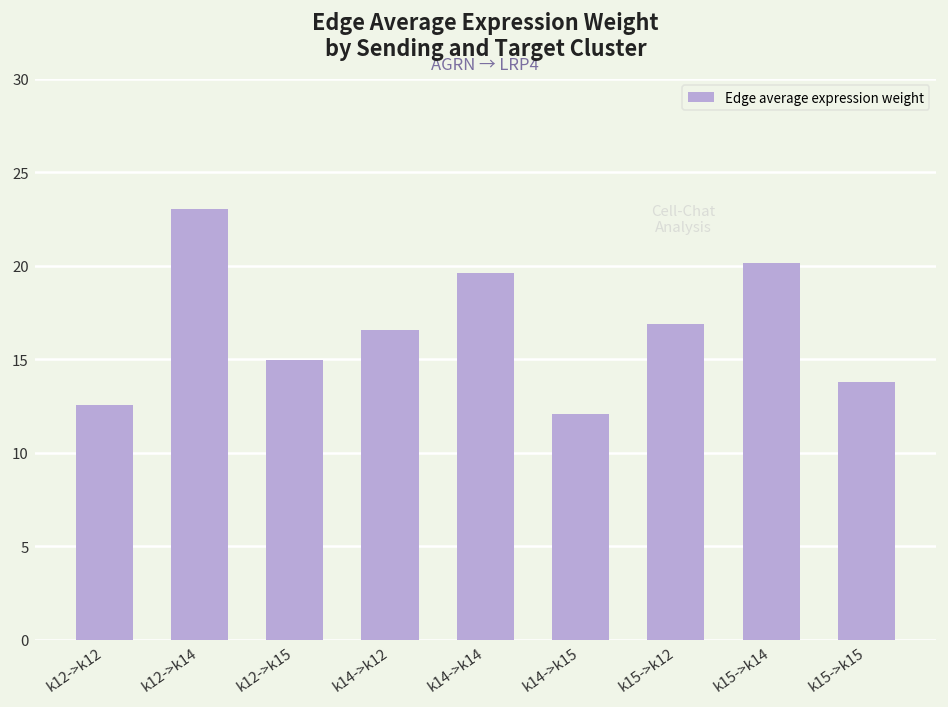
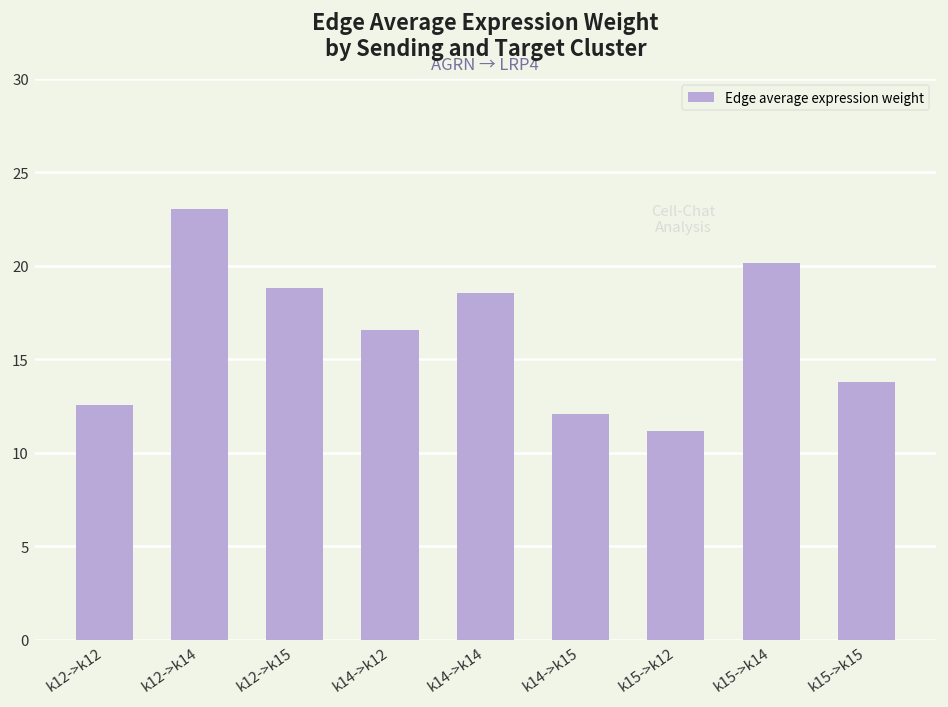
k12->k15: 15.0 -> 18.8
k14->k14: 19.6 -> 18.5
k15->k12: 16.9 -> 11.2
